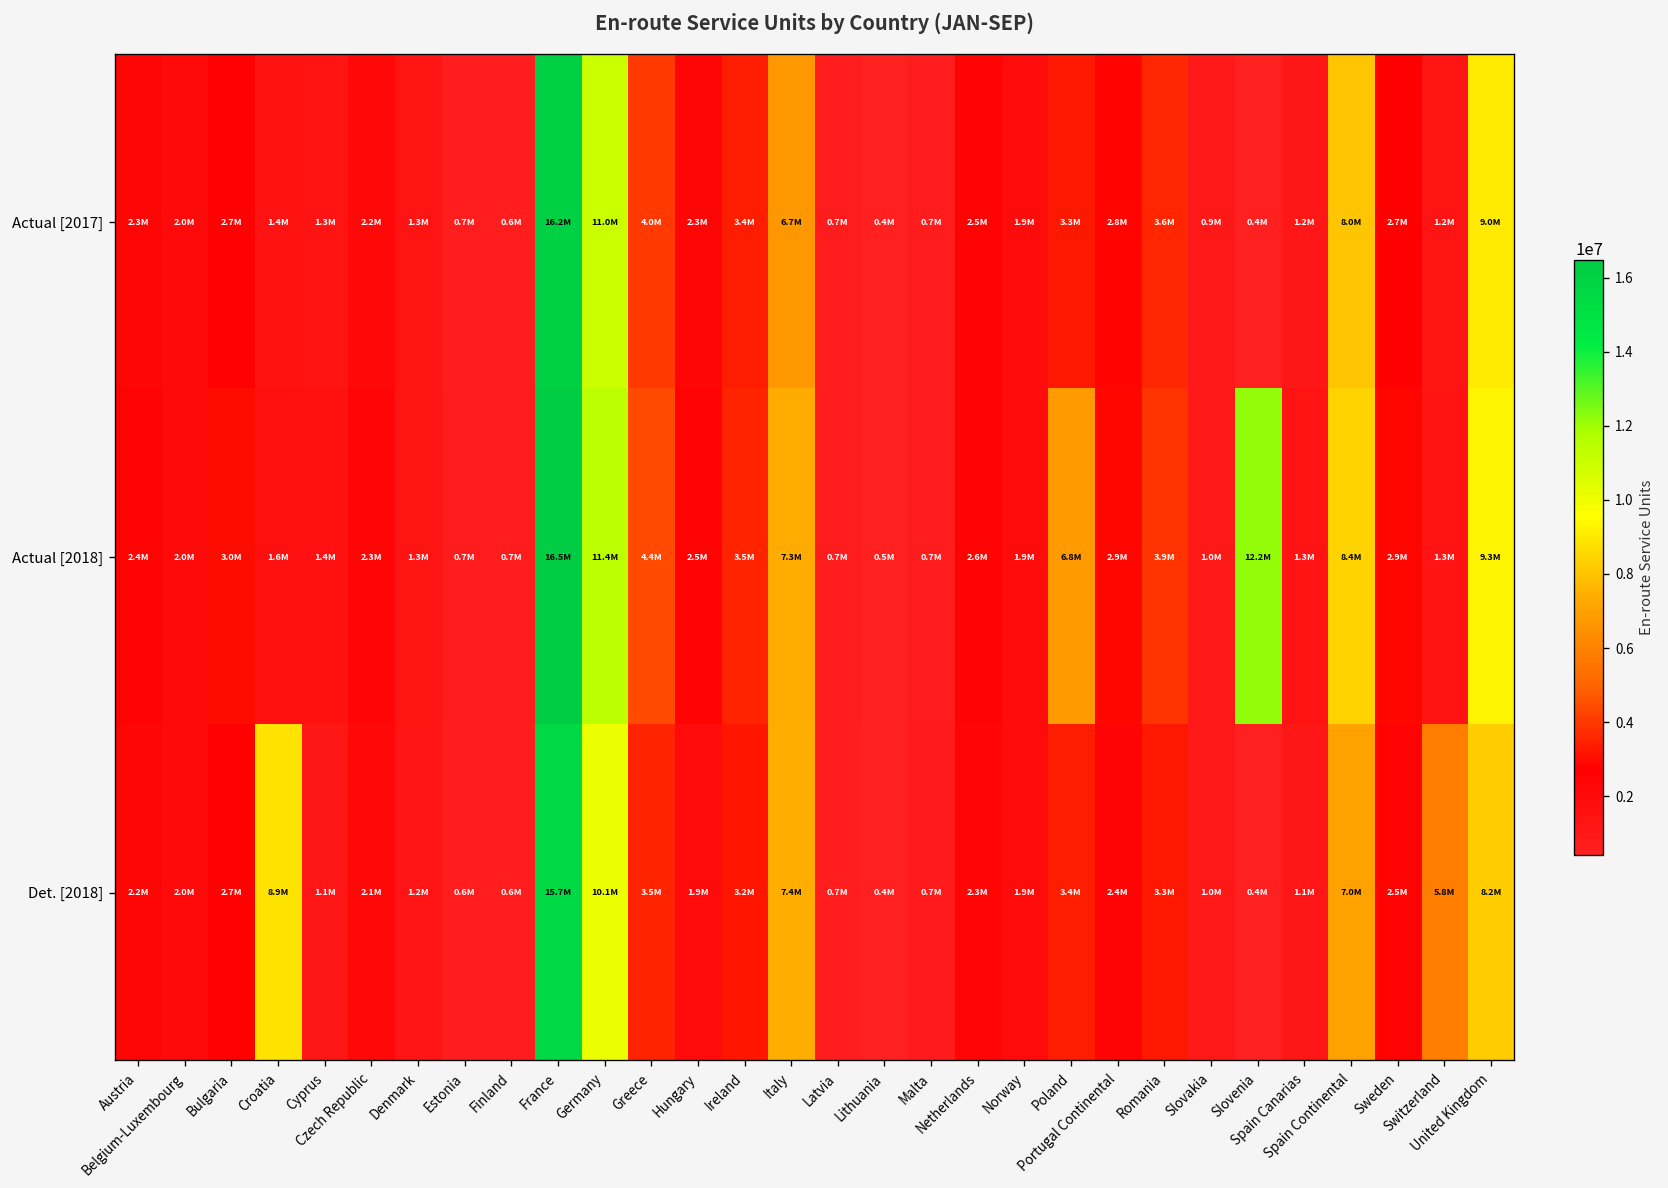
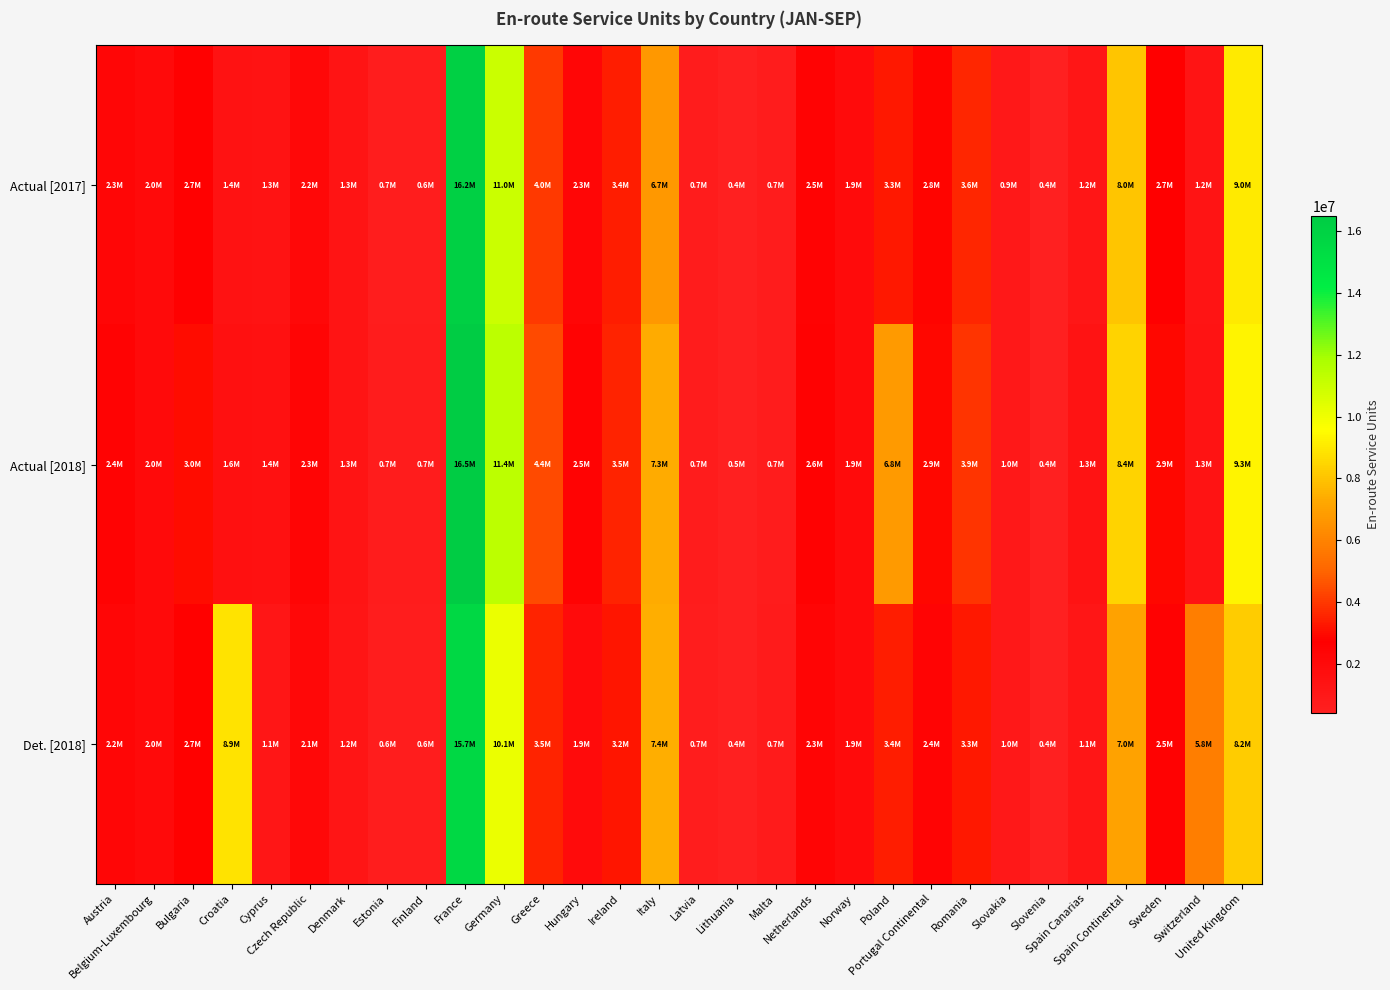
Actual [2018], Slovenia: 12.2M -> 0.4M
